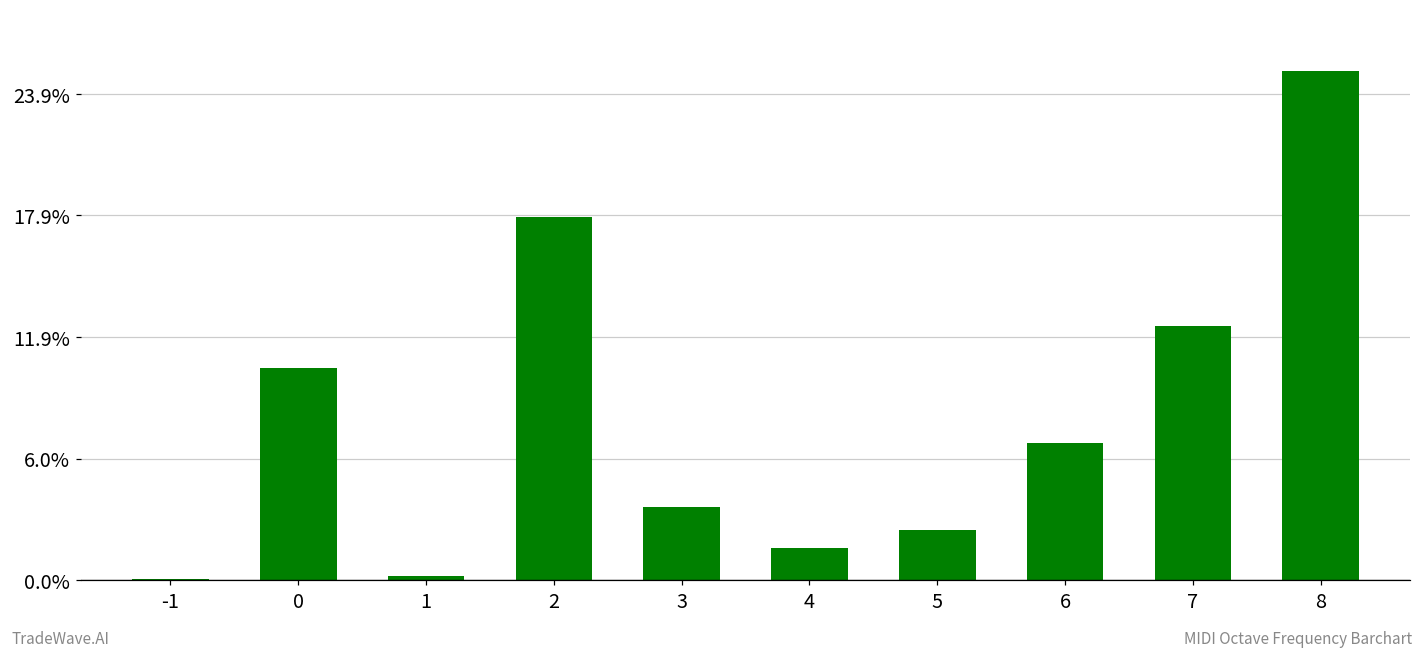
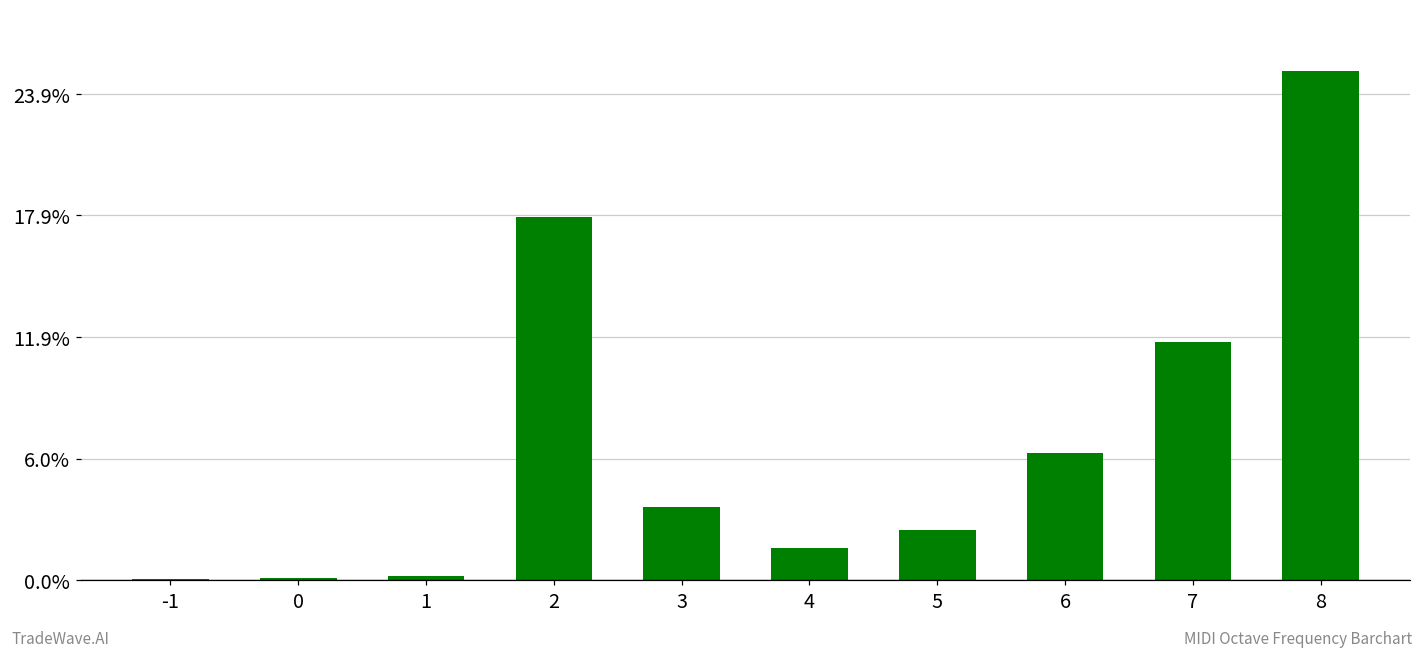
0: 10.4% -> 0.1%
6: 6.8% -> 6.3%
7: 12.5% -> 11.7%
